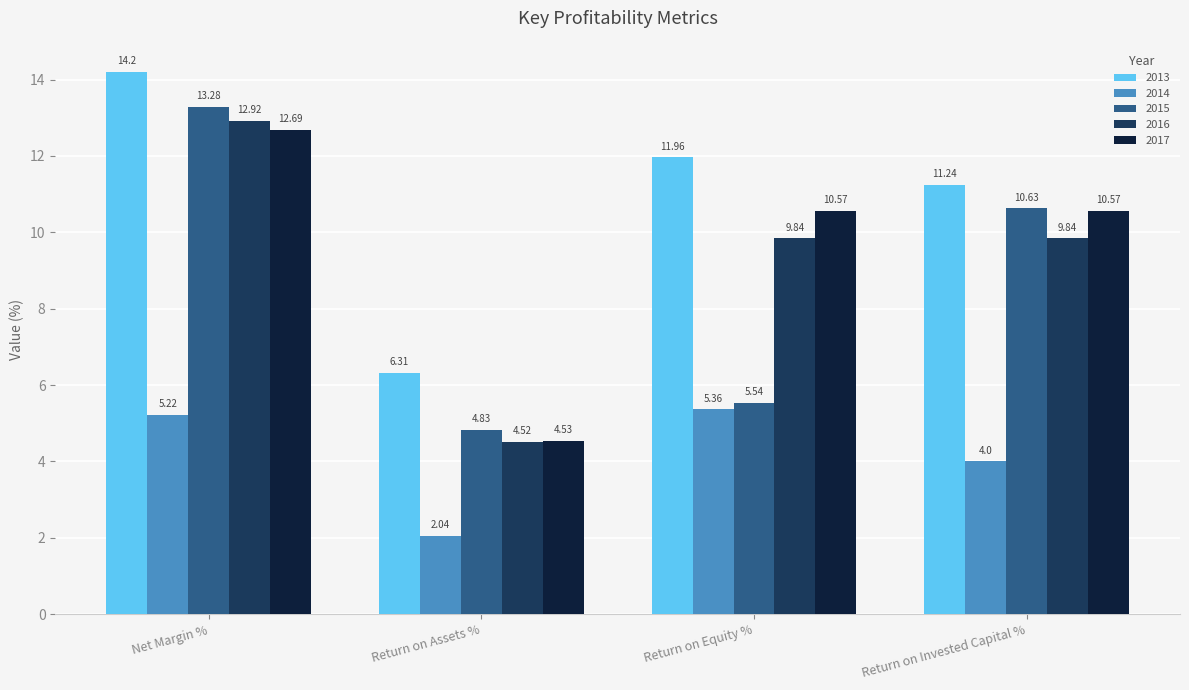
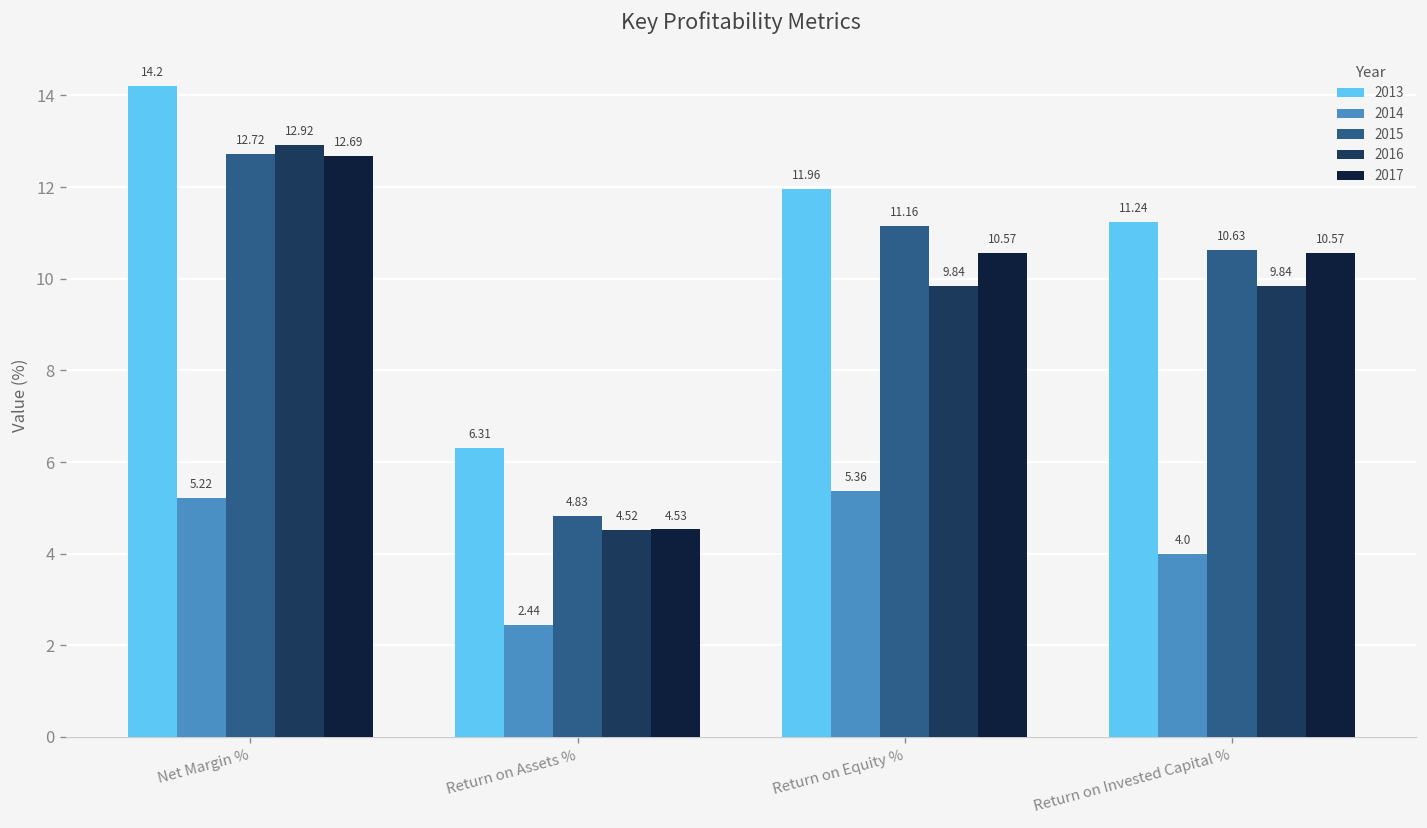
2015, Net Margin %: 13.28 -> 12.72
2014, Return on Assets %: 2.04 -> 2.44
2015, Return on Equity %: 5.54 -> 11.16
